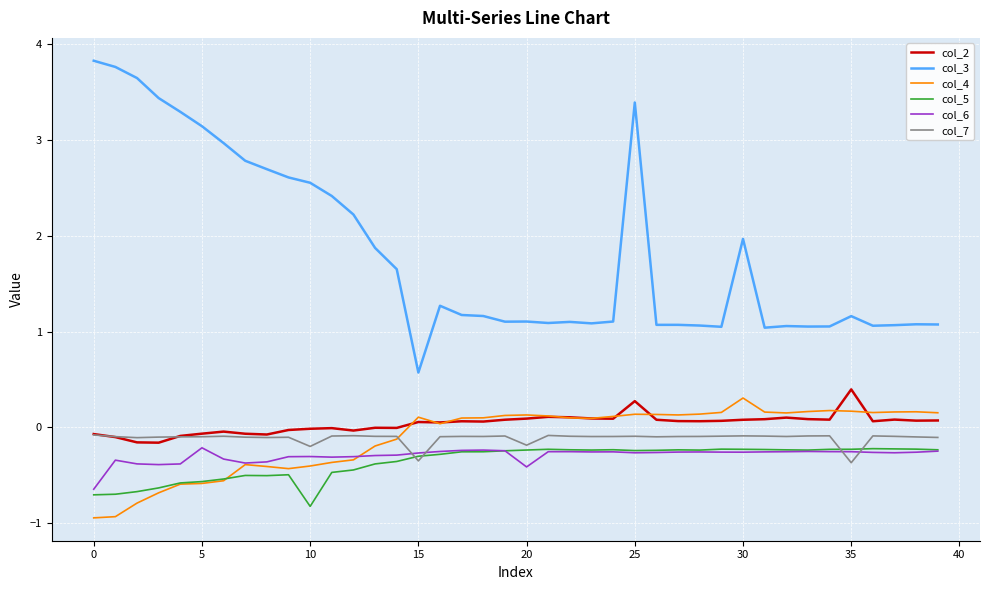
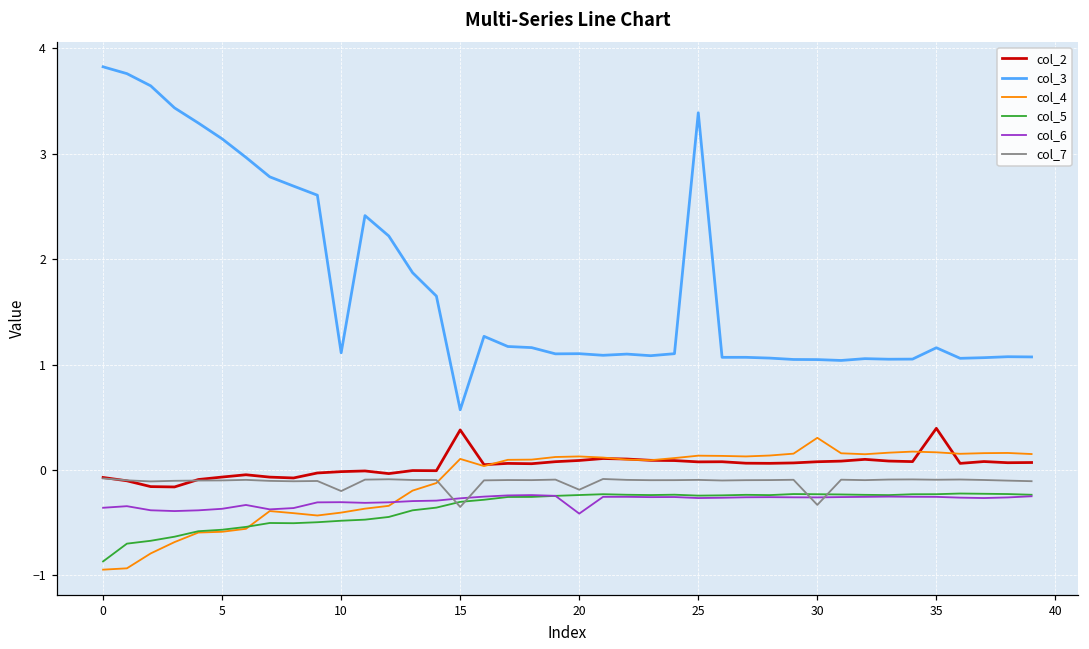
col_5, 0: -0.7 -> -0.9
col_6, 0: -0.6 -> -0.4
col_6, 5: -0.2 -> -0.4
col_3, 10: 2.6 -> 1.1
col_5, 10: -0.8 -> -0.5
col_2, 15: 0.1 -> 0.4
col_2, 25: 0.3 -> 0.1
col_3, 30: 2.0 -> 1.0
col_7, 30: -0.1 -> -0.3
col_7, 35: -0.4 -> -0.1
